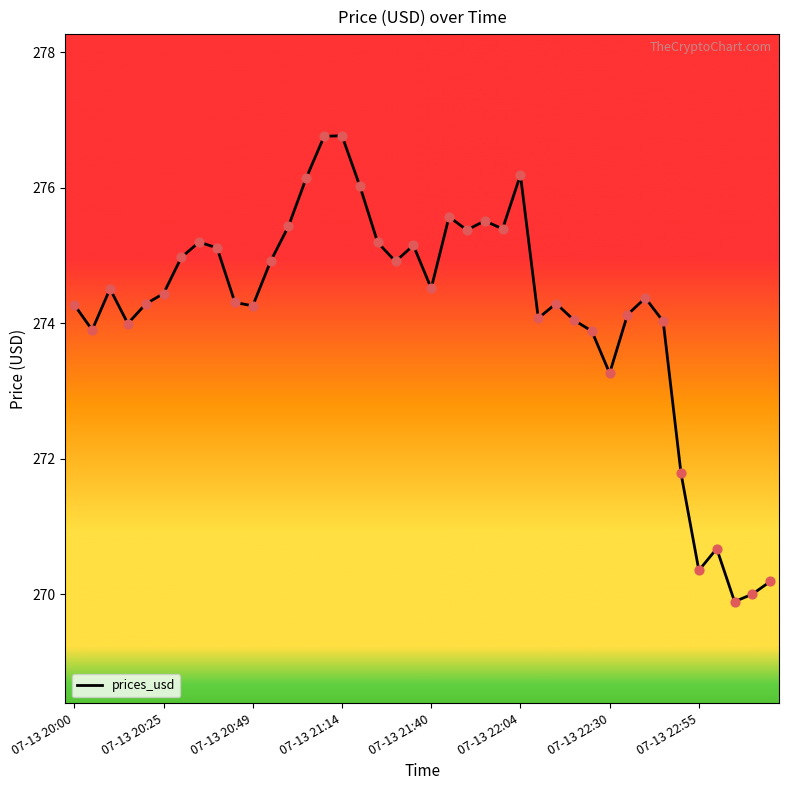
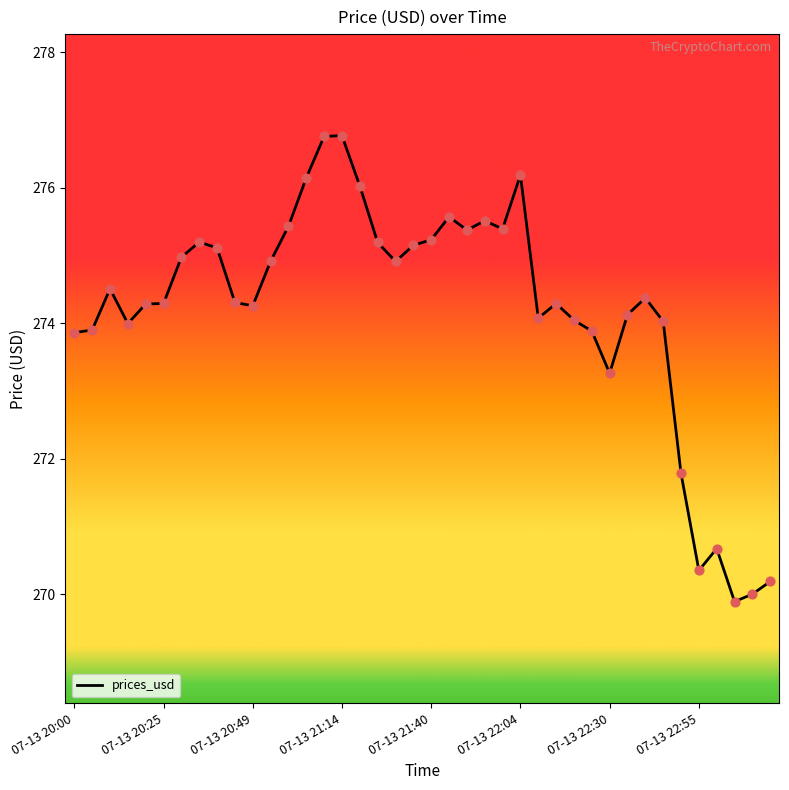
07-13 20:00: 274.3 -> 273.9
07-13 20:25: 274.4 -> 274.3
07-13 21:40: 274.5 -> 275.2
